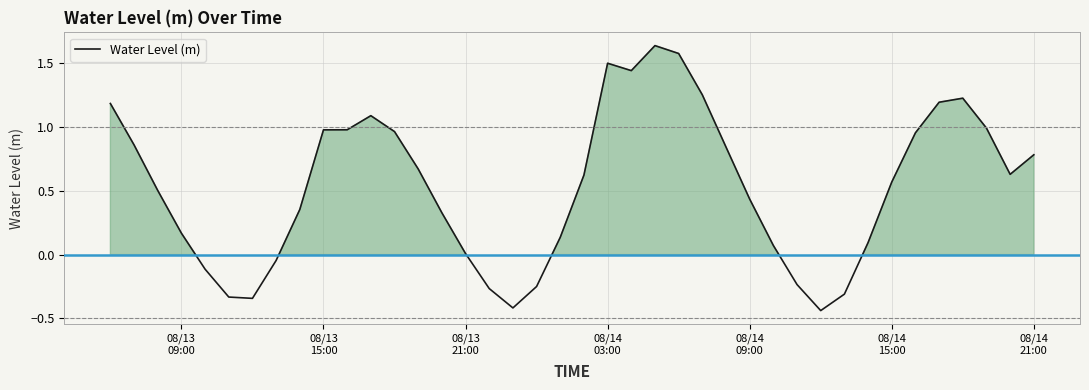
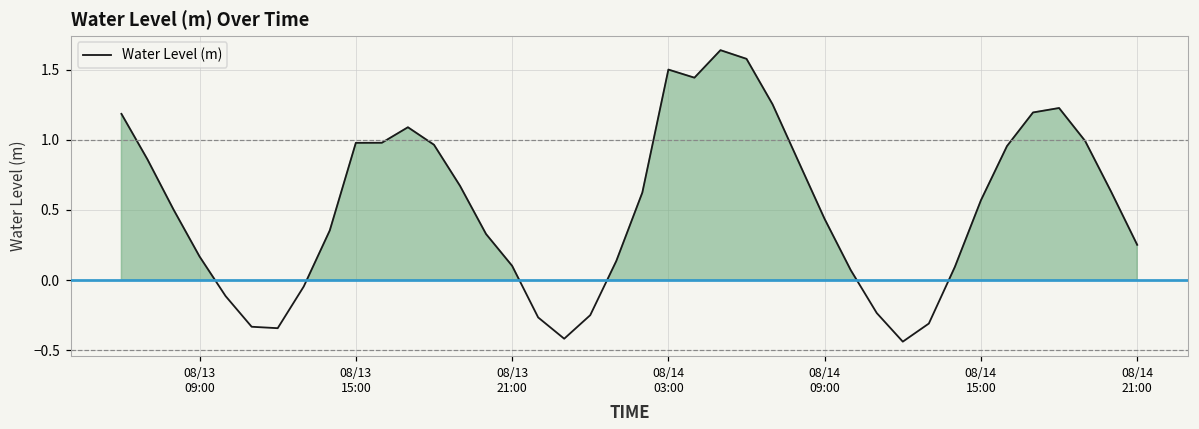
08/13 21:00: 0.01 -> 0.10
08/14 21:00: 0.78 -> 0.25
